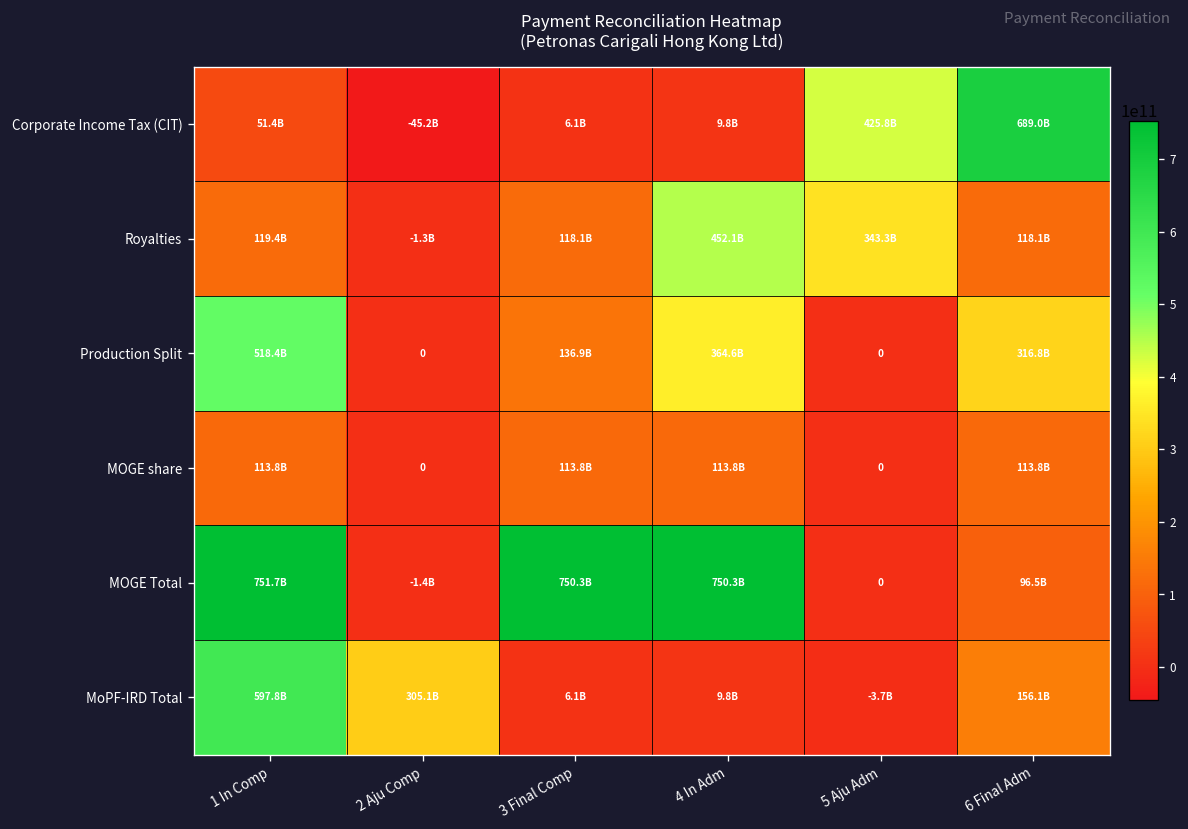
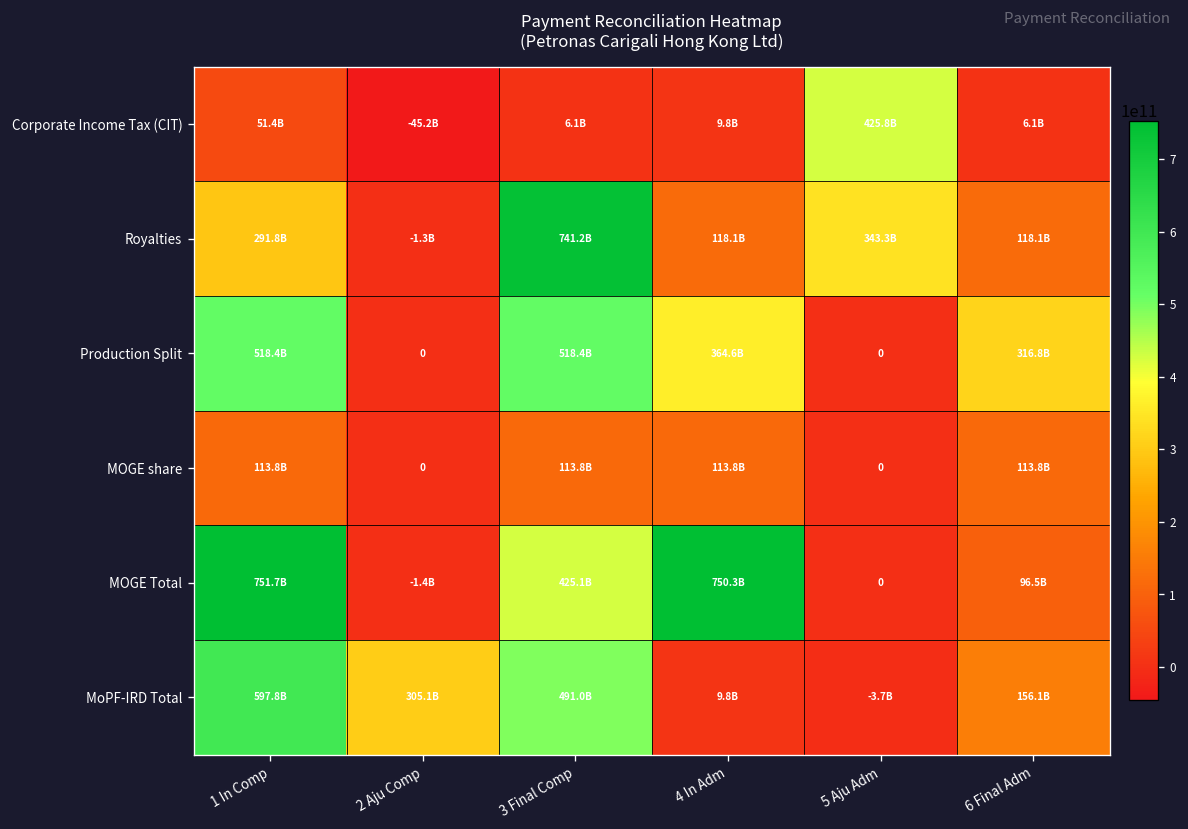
Corporate Income Tax (CIT), 6 Final Adm: 689.0B -> 6.1B
Royalties, 1 In Comp: 119.4B -> 291.8B
Royalties, 3 Final Comp: 118.1B -> 741.2B
Royalties, 4 In Adm: 452.1B -> 118.1B
Production Split, 3 Final Comp: 136.9B -> 518.4B
MOGE Total, 3 Final Comp: 750.3B -> 425.1B
MoPF-IRD Total, 3 Final Comp: 6.1B -> 491.0B
